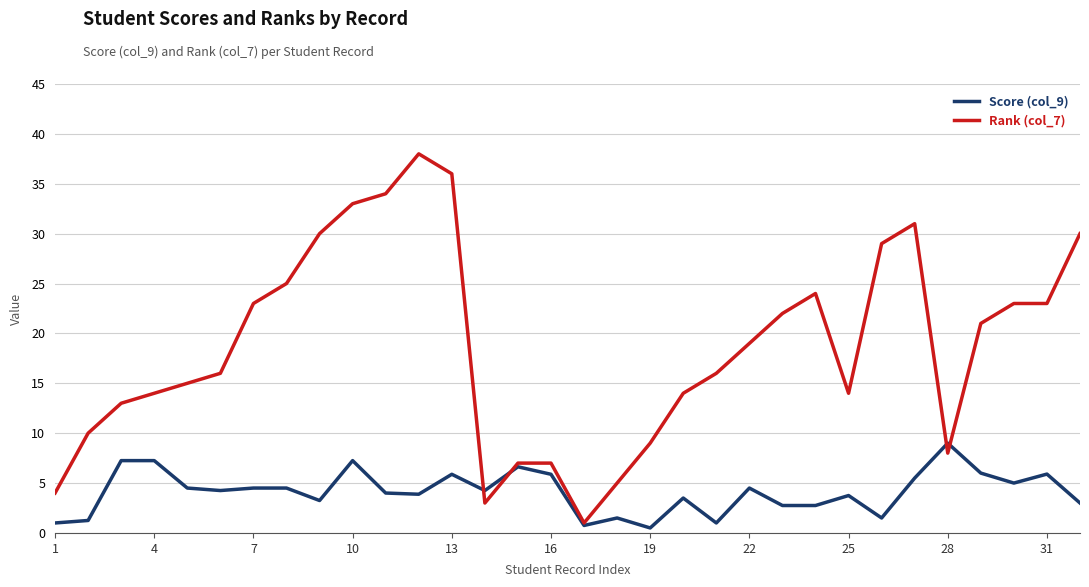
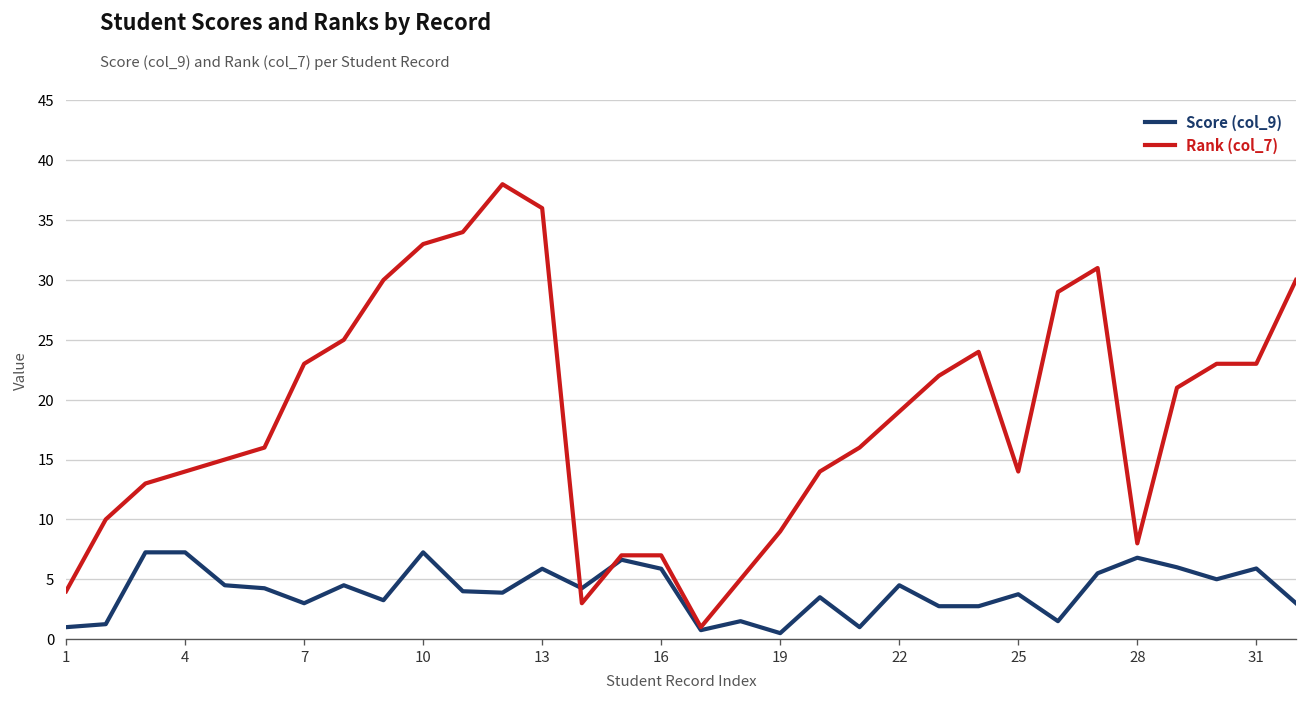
Score (col_9), 7: 5 -> 3
Score (col_9), 28: 9 -> 7
